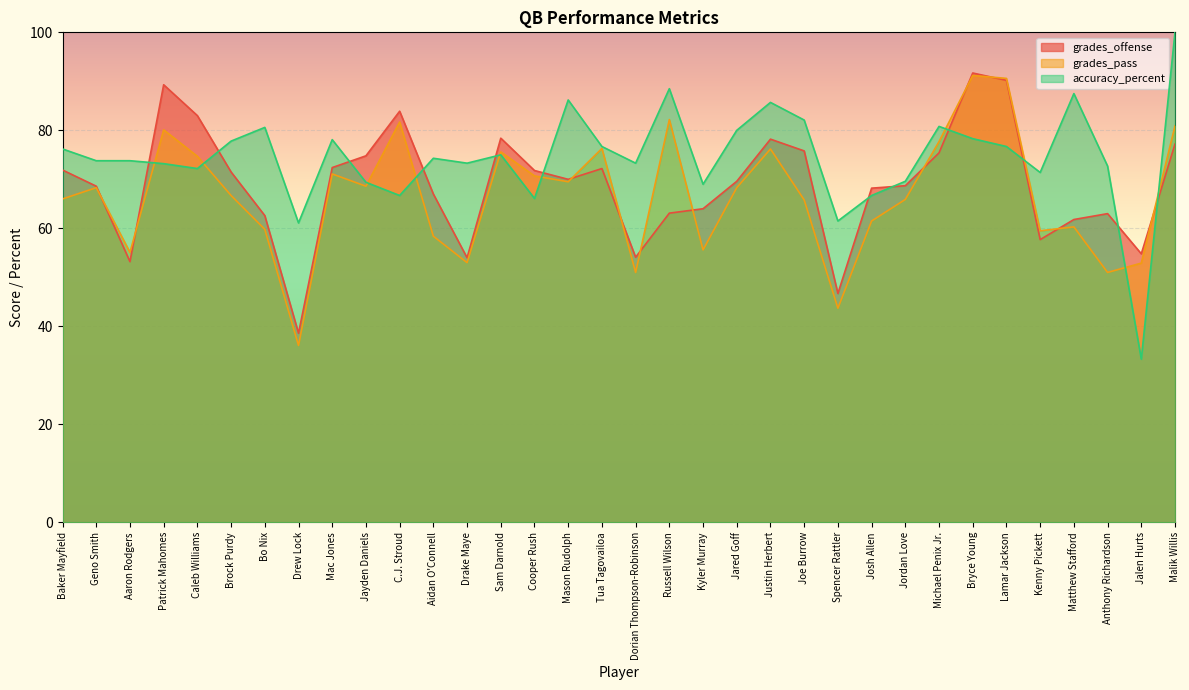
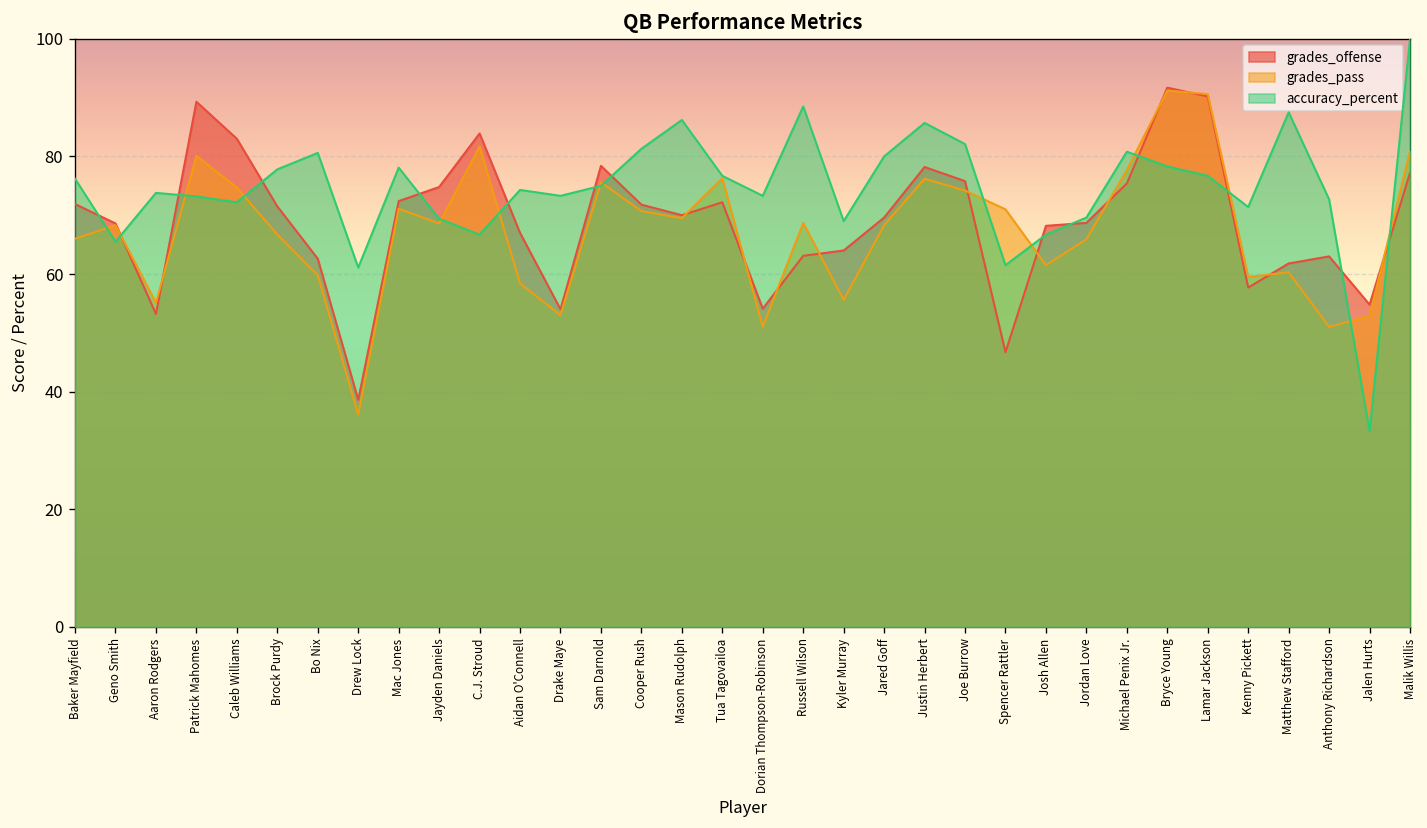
accuracy_percent, Geno Smith: 74 -> 66
accuracy_percent, Cooper Rush: 66 -> 81
grades_pass, Russell Wilson: 82 -> 69
grades_pass, Joe Burrow: 66 -> 74
grades_pass, Spencer Rattler: 44 -> 71
